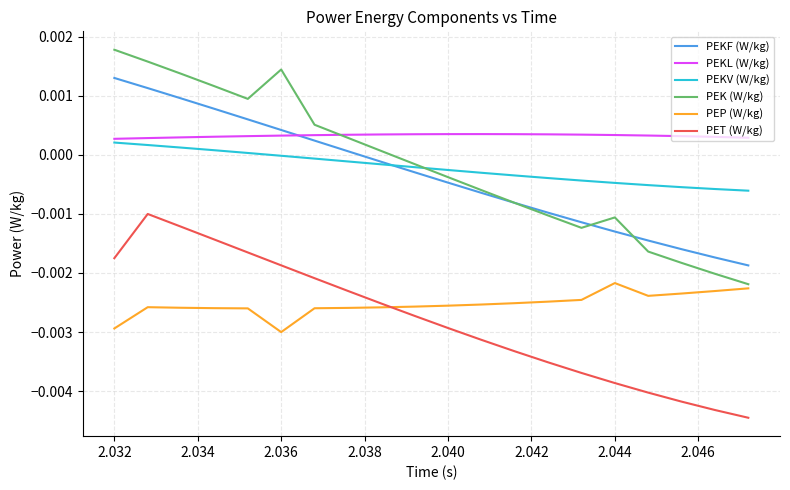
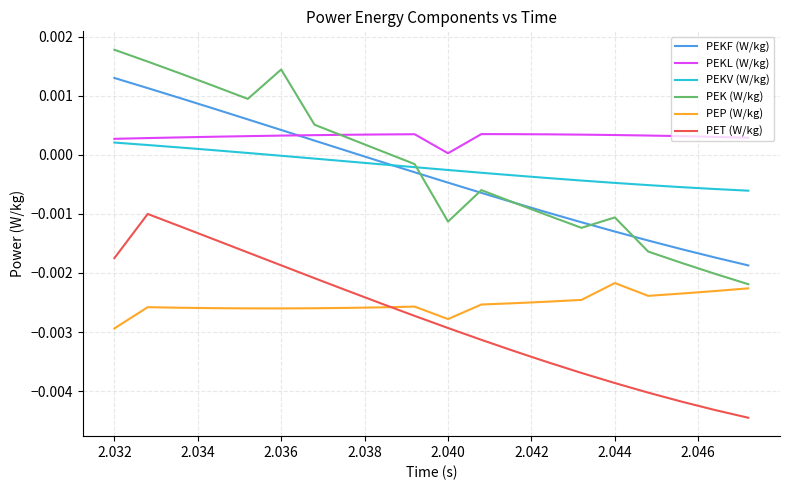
PEP (W/kg), 2.036: -0.0030 -> -0.0026
PEKL (W/kg), 2.040: 0.0004 -> 0.0000
PEK (W/kg), 2.040: -0.0004 -> -0.0011
PEP (W/kg), 2.040: -0.0026 -> -0.0028
